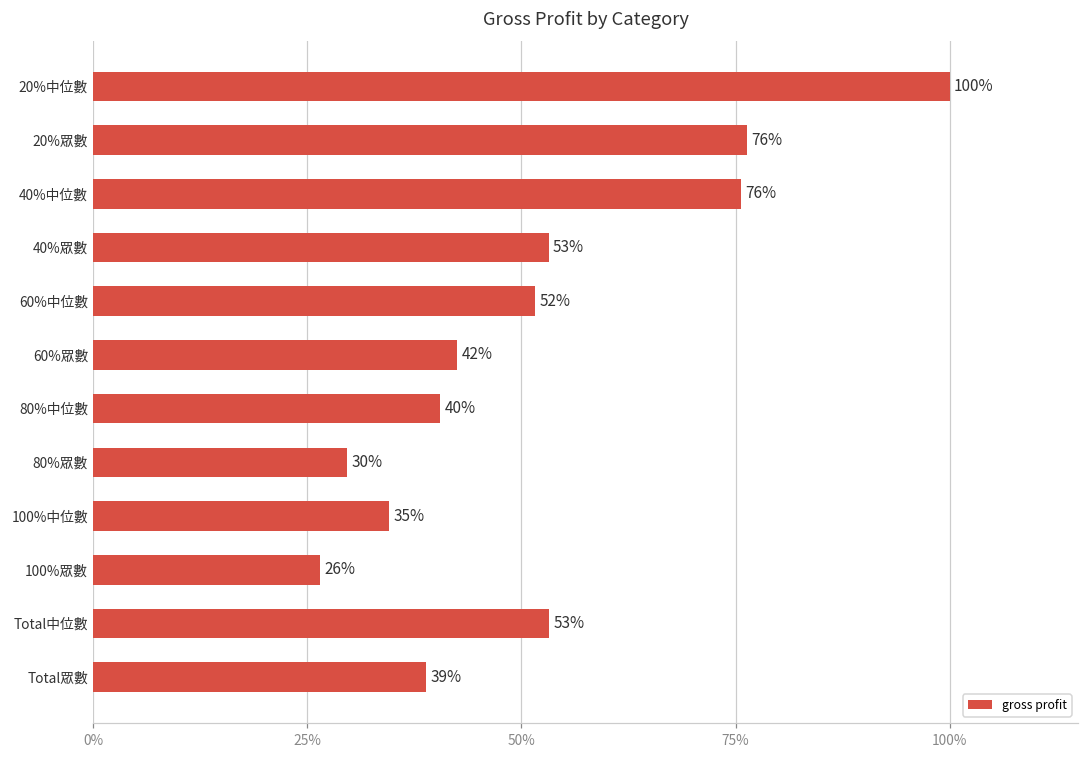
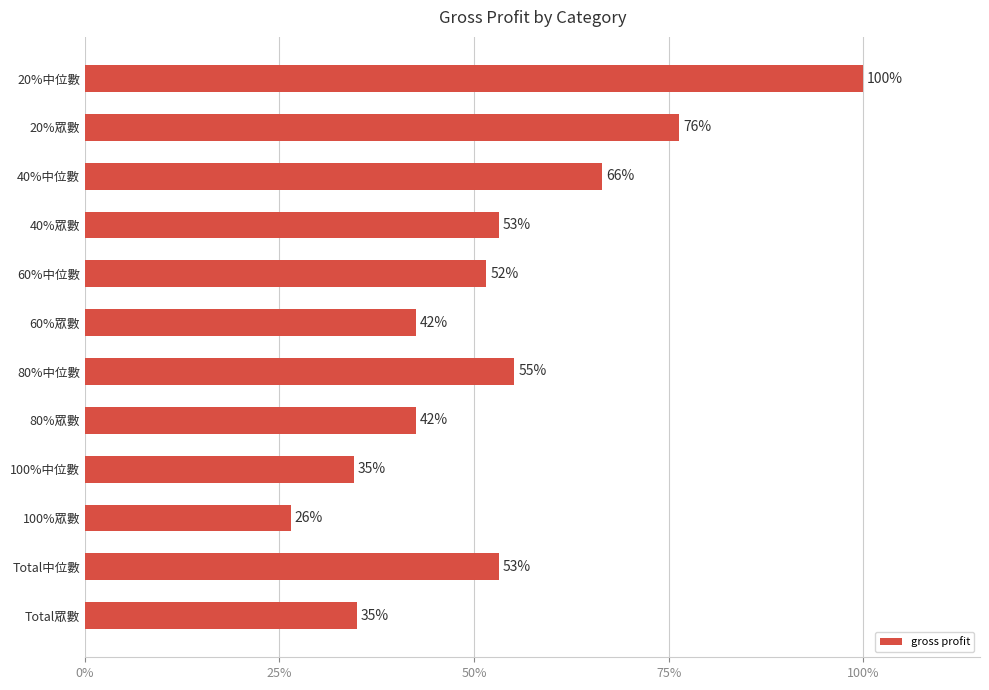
40%中位數: 76% -> 66%
80%中位數: 40% -> 55%
80%眾數: 30% -> 42%
Total眾數: 39% -> 35%
